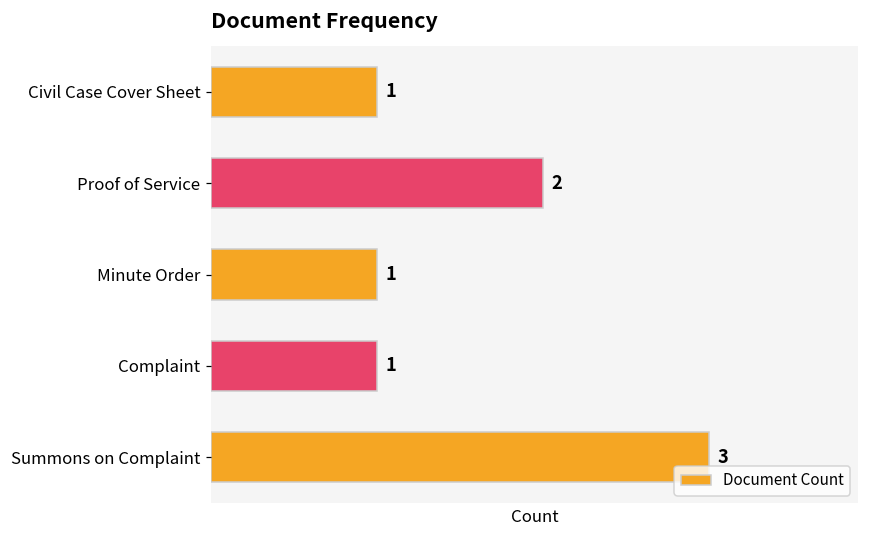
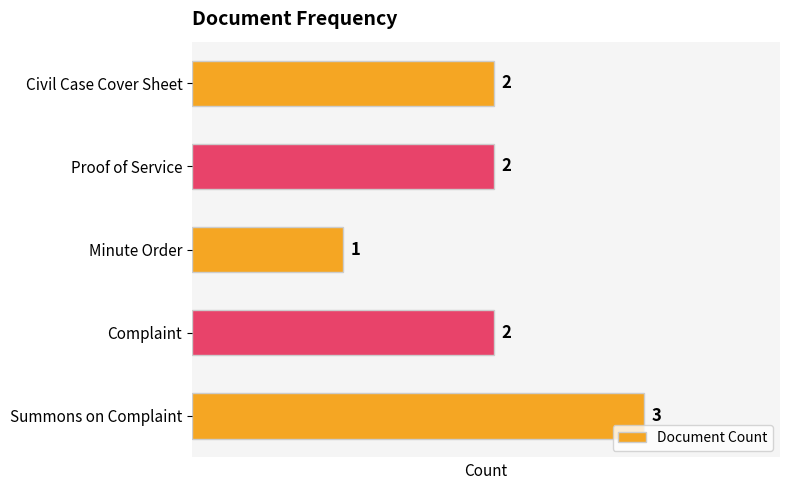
Civil Case Cover Sheet: 1 -> 2
Complaint: 1 -> 2
